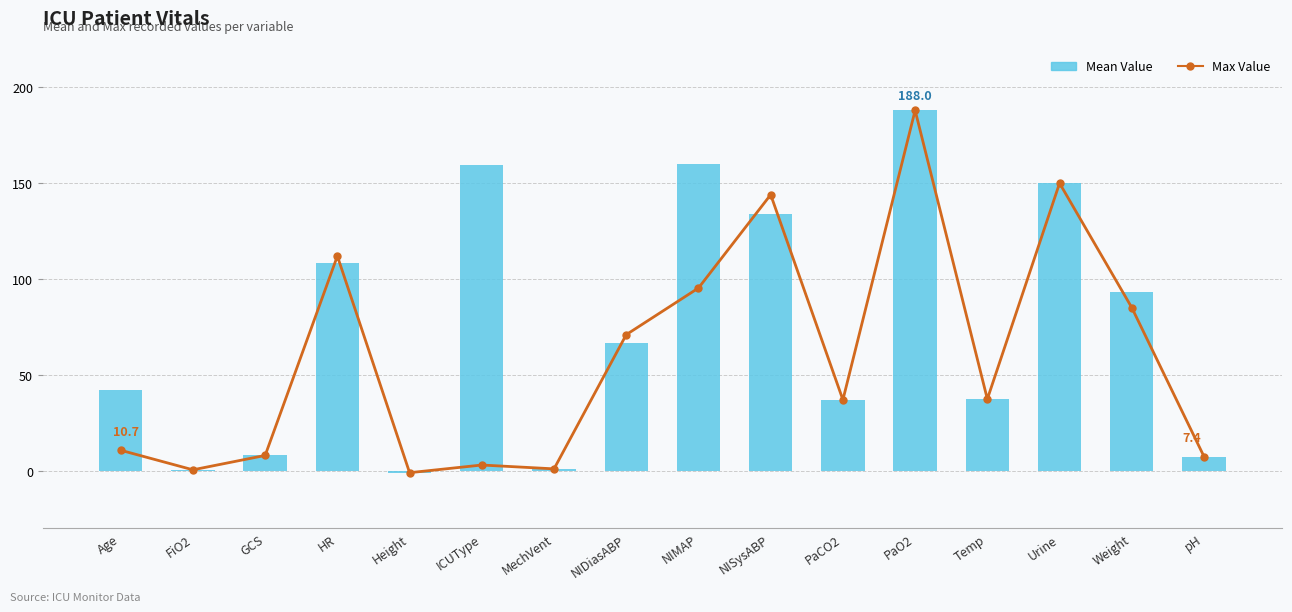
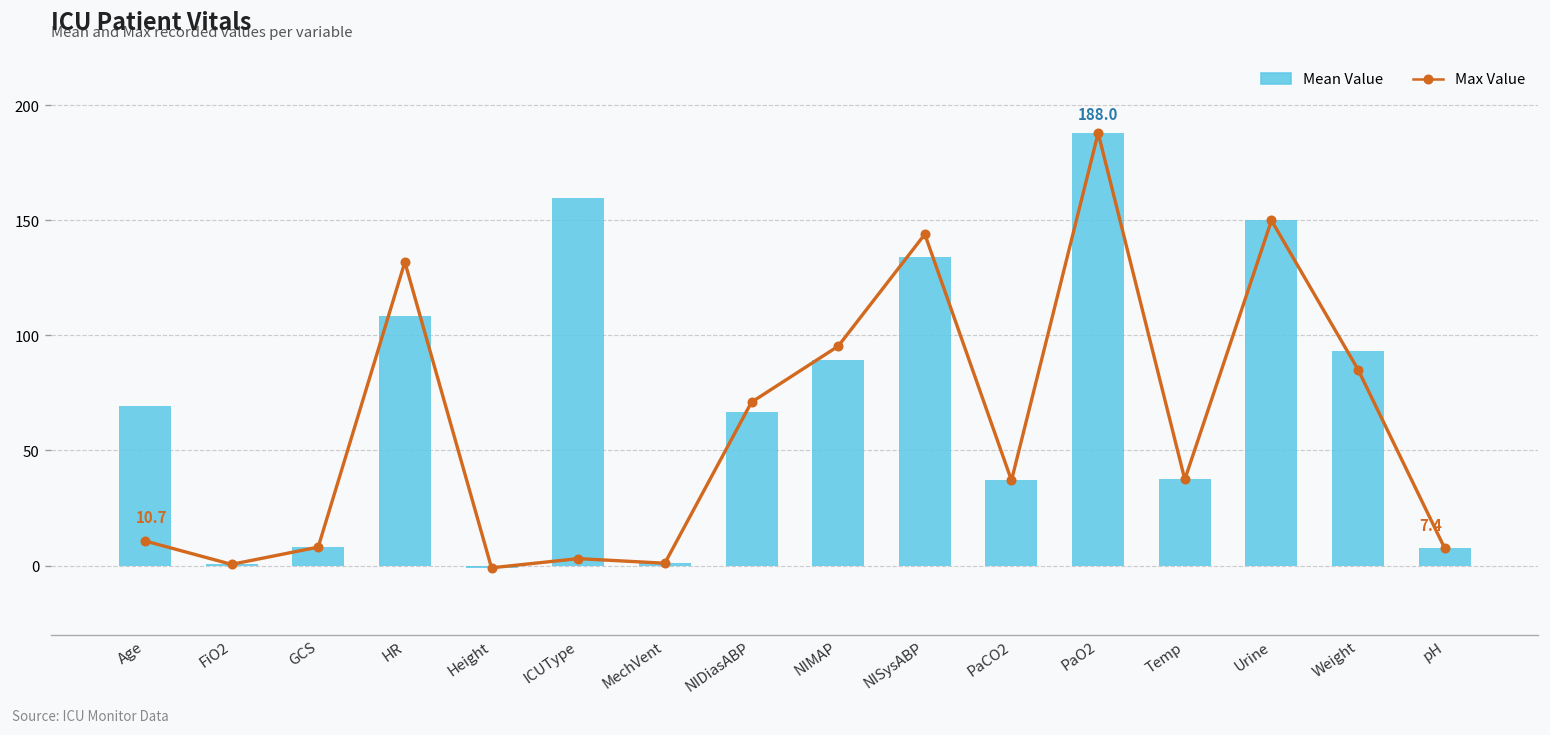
Mean Value, Age: 42 -> 69
Max Value, HR: 112 -> 132
Mean Value, NIMAP: 160 -> 89
